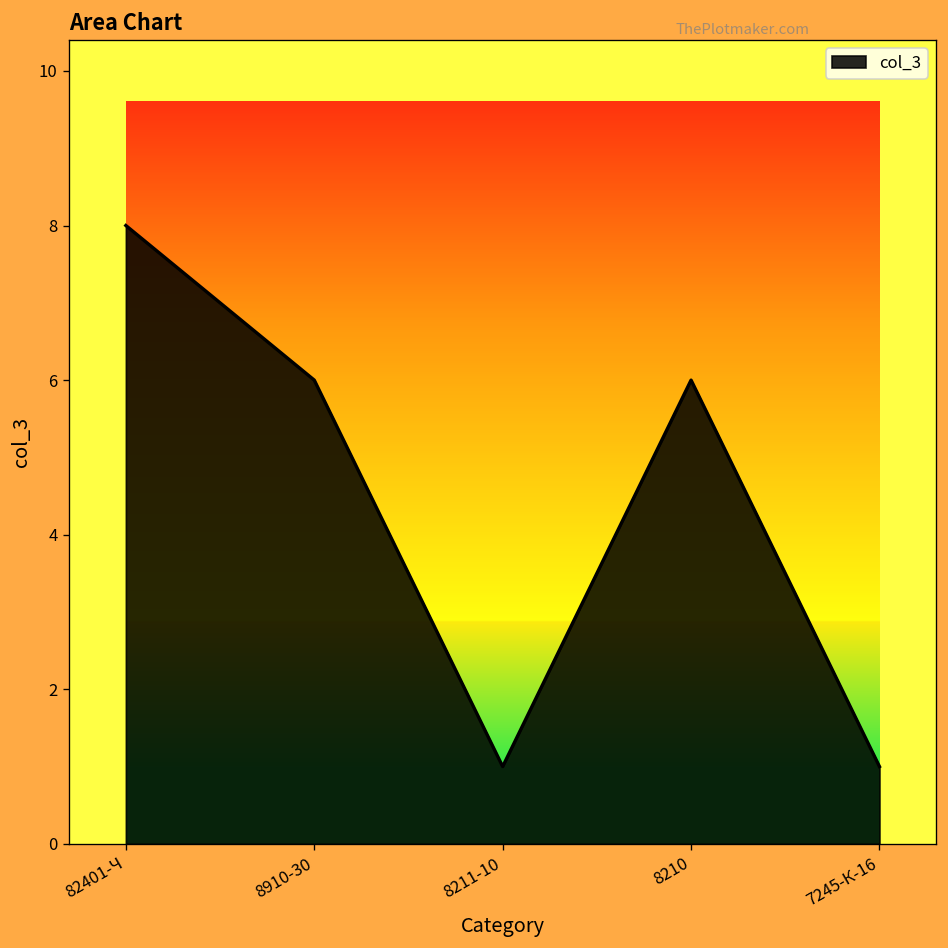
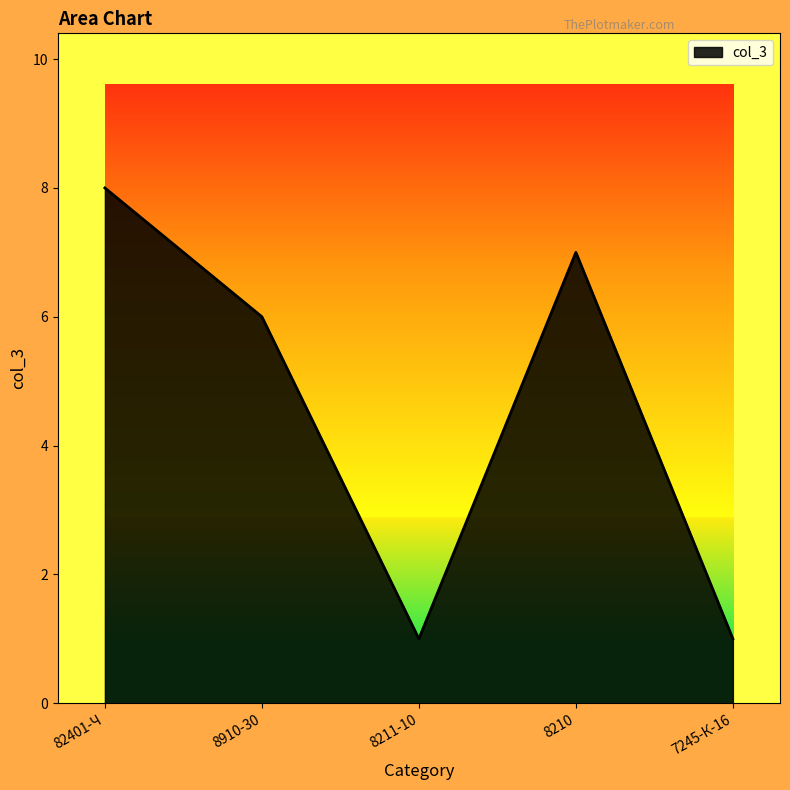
8210: 6 -> 7
